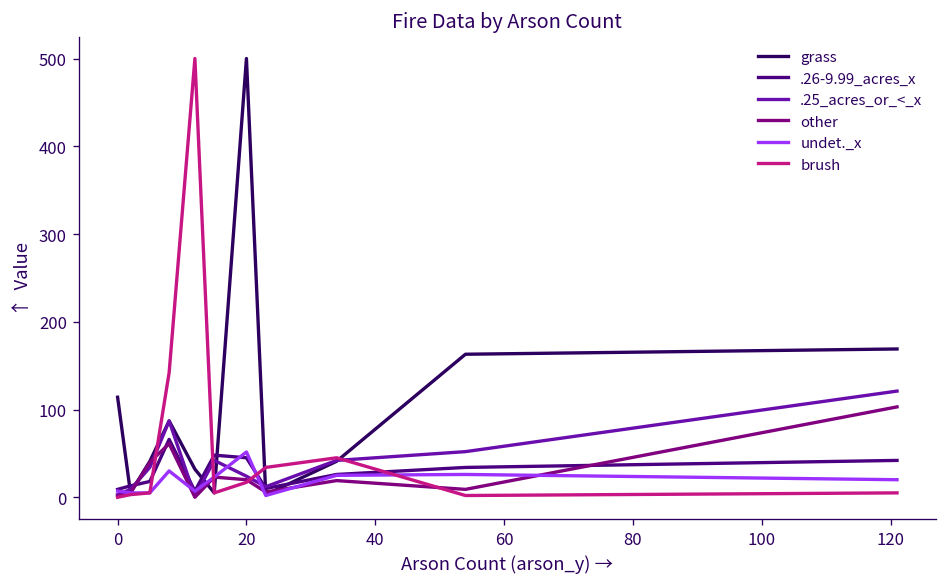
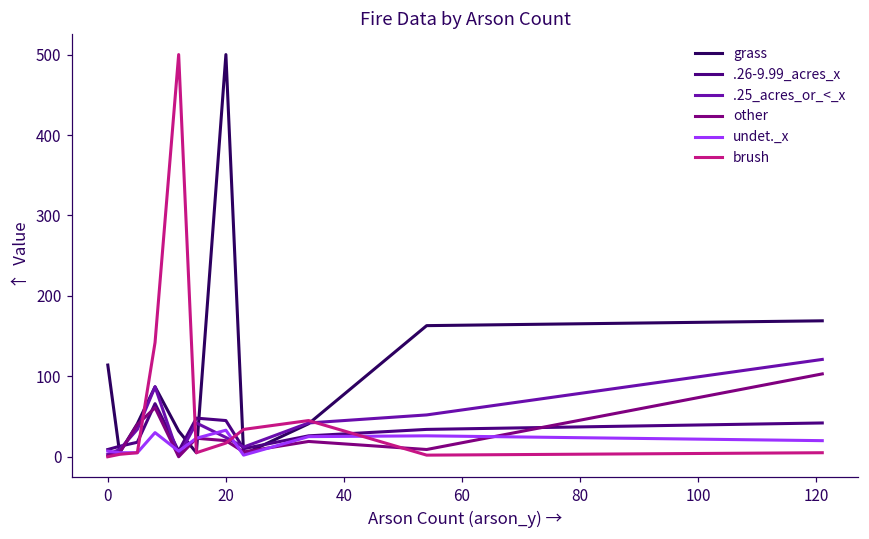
undet._x, 20: 50 -> 30
